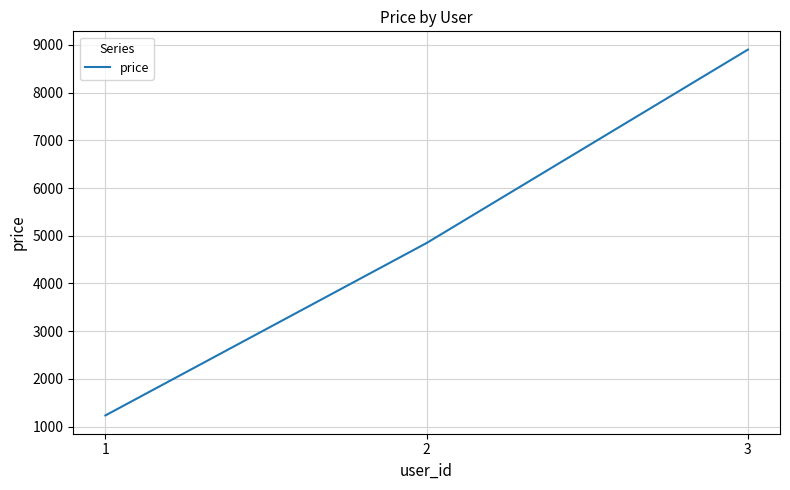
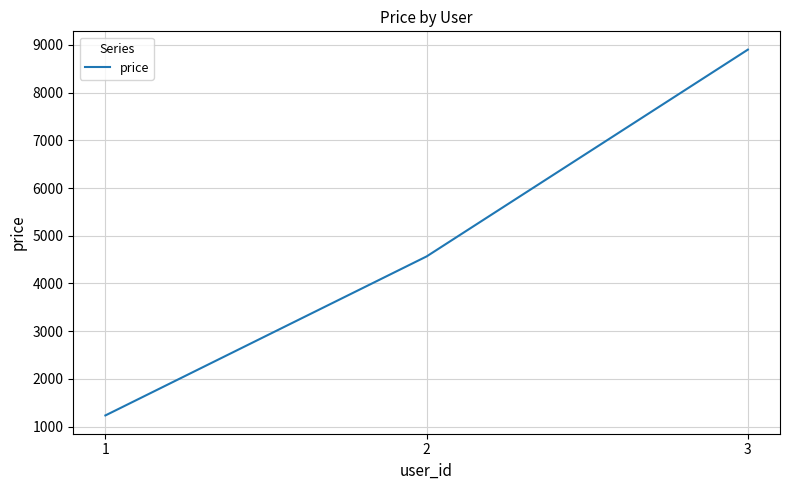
2: 4800 -> 4600
